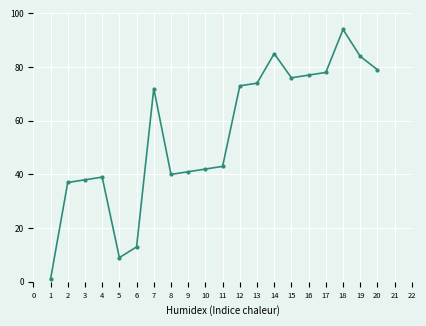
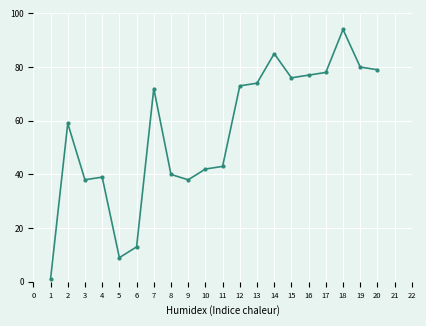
2: 37 -> 59
9: 41 -> 38
19: 84 -> 80
